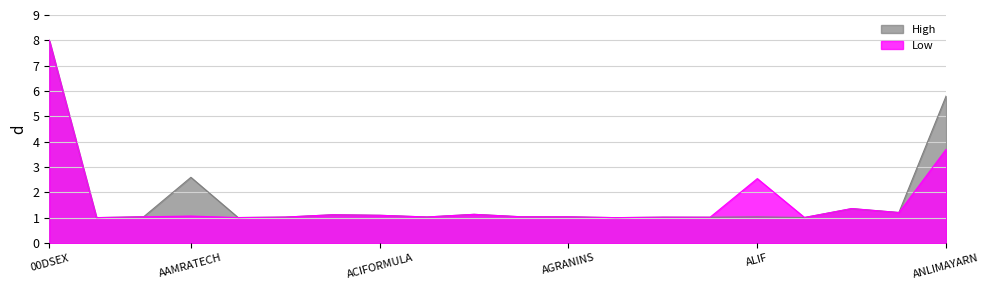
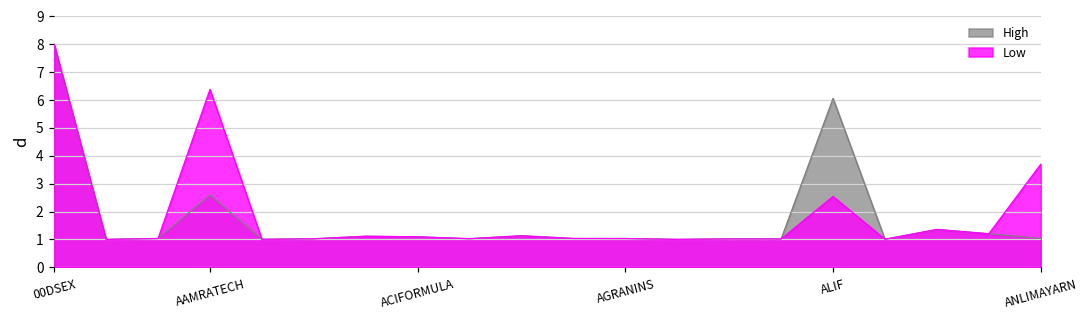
Low, AAMRATECH: 1.1 -> 6.4
High, ALIF: 1.0 -> 6.1
High, ANLIMAYARN: 5.8 -> 1.0
